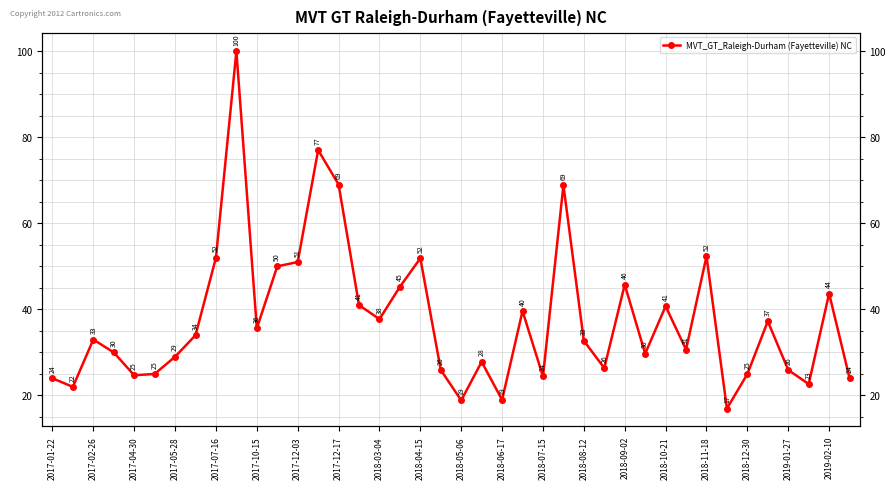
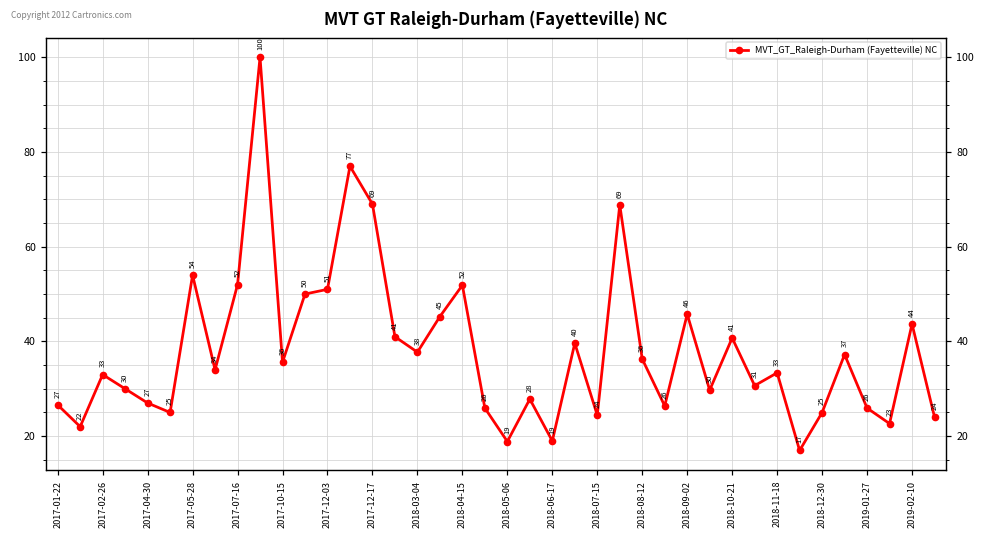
2017-01-22: 24 -> 27
2017-04-30: 25 -> 27
2017-05-28: 29 -> 54
2018-08-12: 33 -> 36
2018-11-18: 52 -> 33
